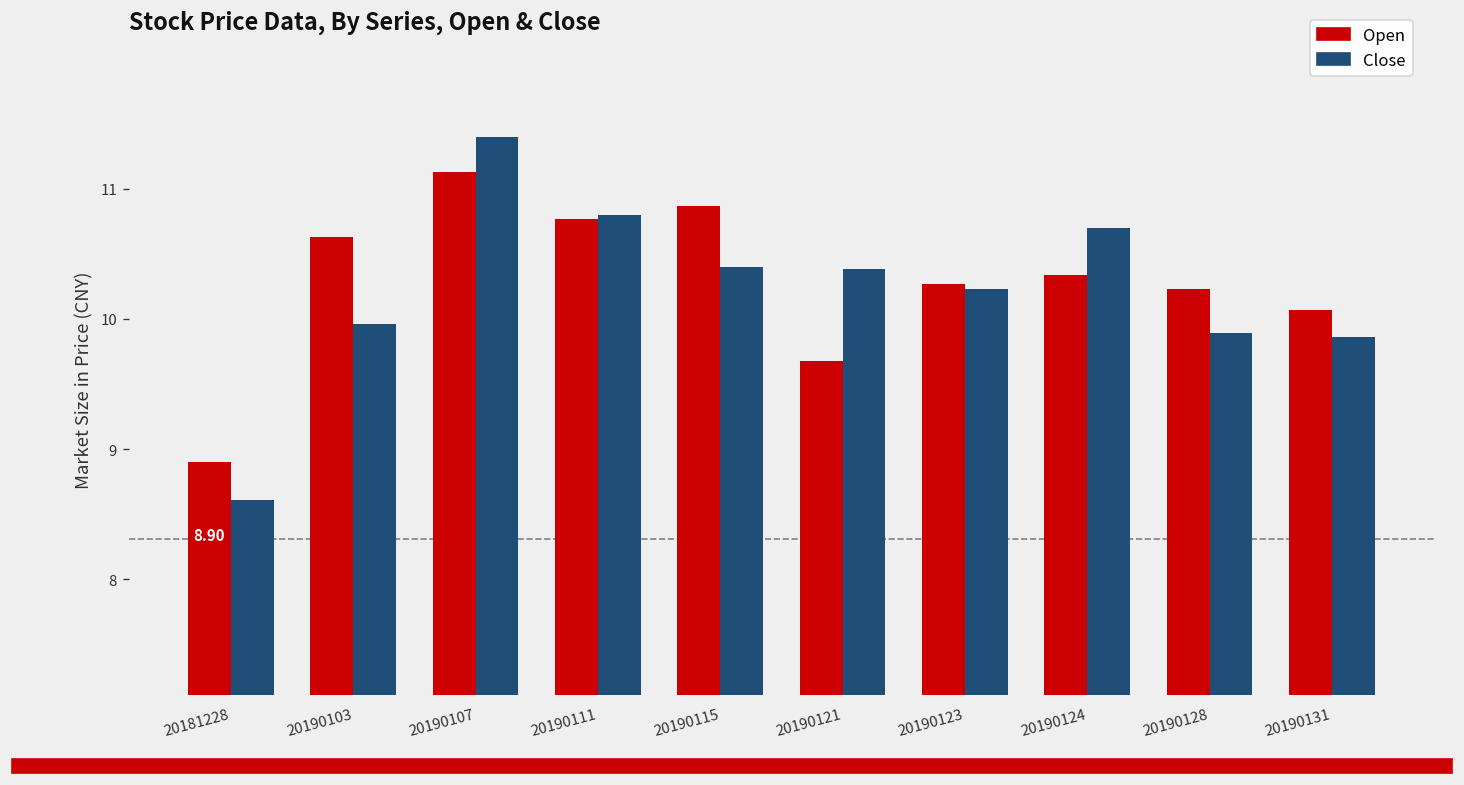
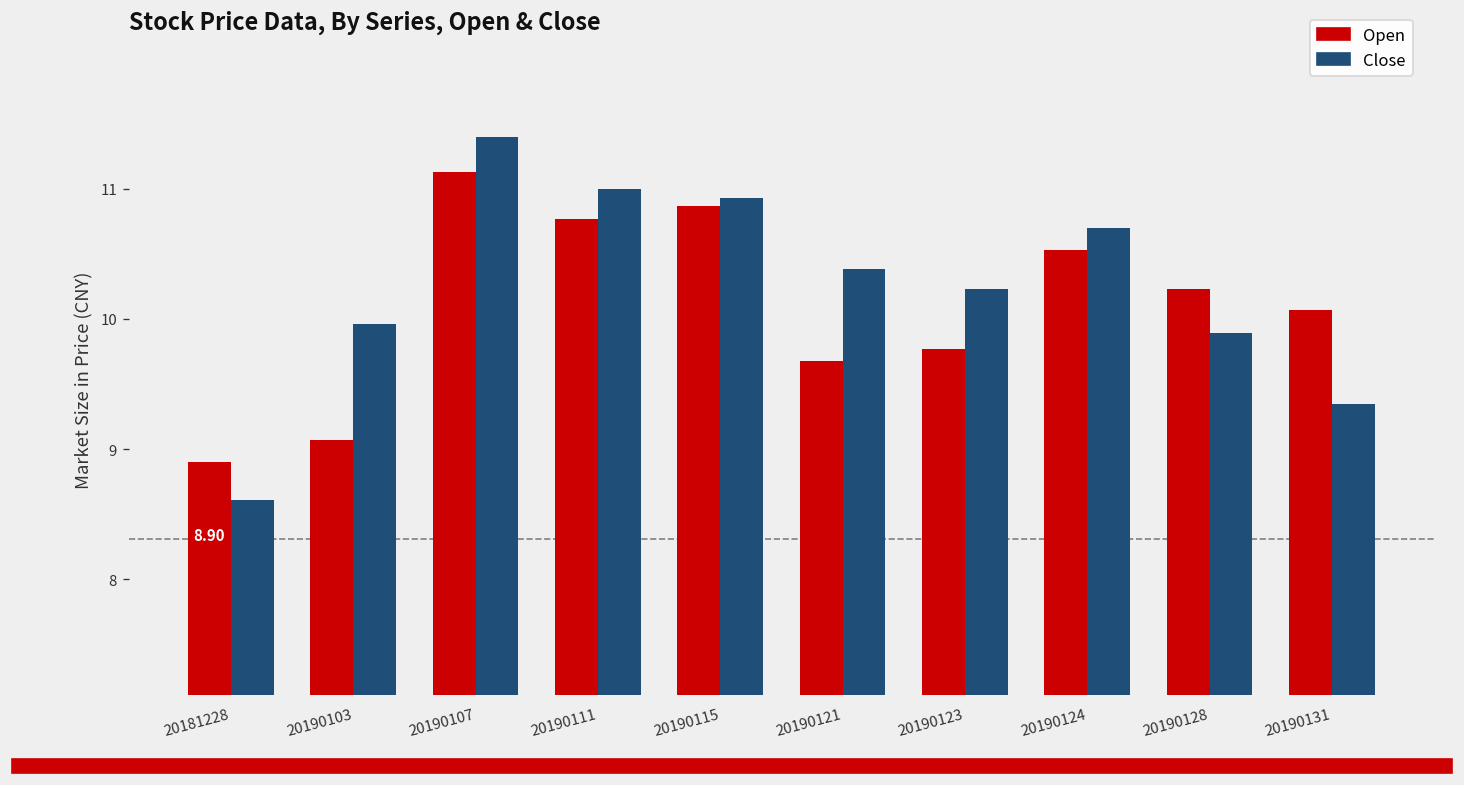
Open, 20190103: 10.63 -> 9.07
Close, 20190111: 10.8 -> 11.0
Close, 20190115: 10.40 -> 10.93
Open, 20190123: 10.27 -> 9.77
Open, 20190124: 10.34 -> 10.53
Close, 20190131: 9.86 -> 9.35
